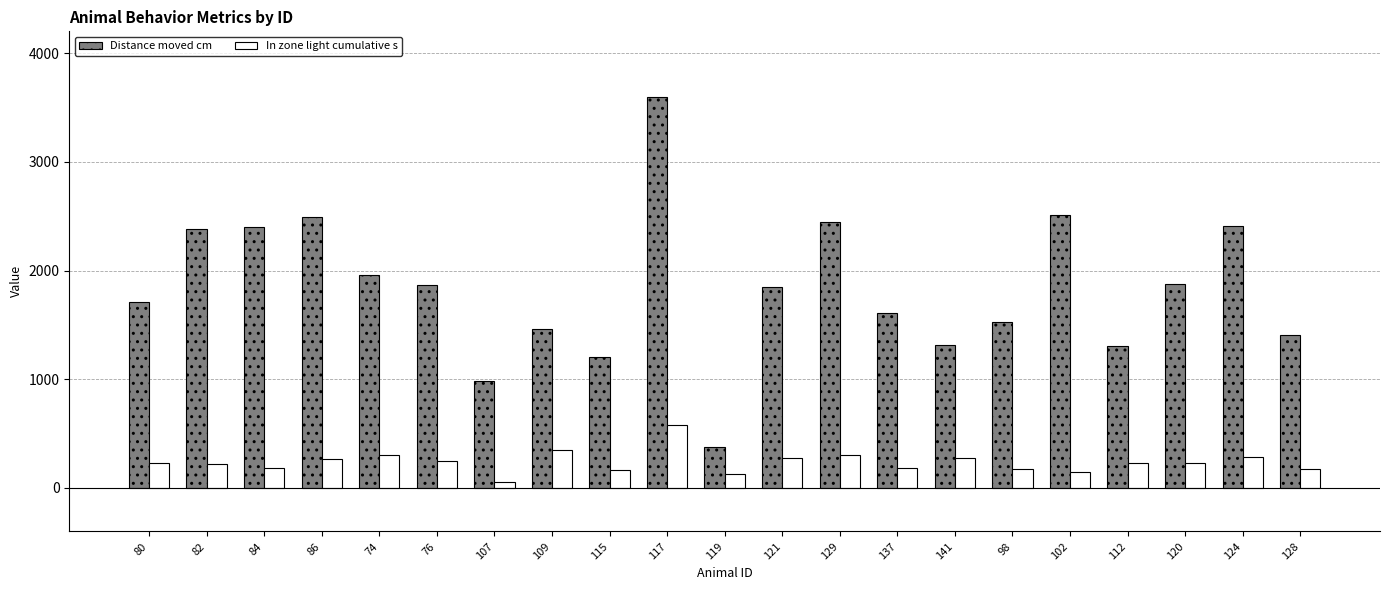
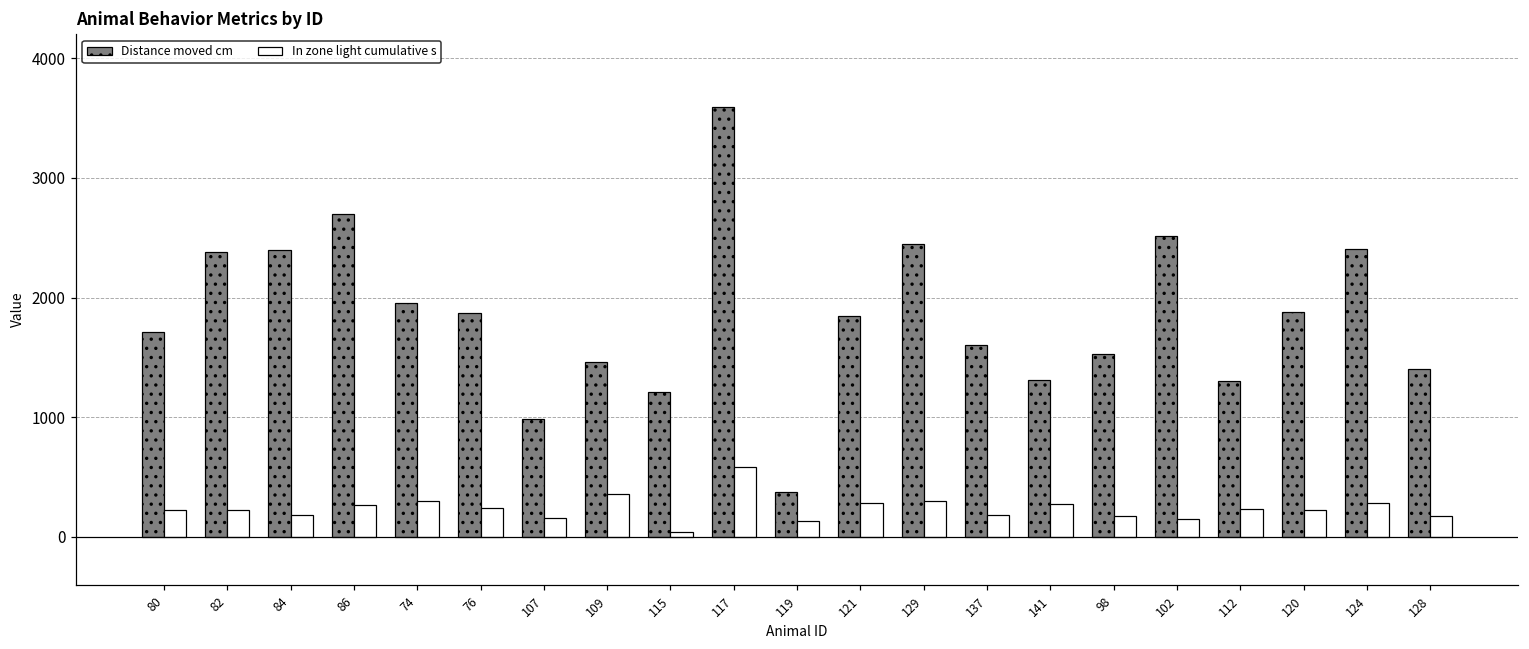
Distance moved cm, 86: 2490 -> 2700
In zone light cumulative s, 107: 50 -> 160
In zone light cumulative s, 115: 170 -> 40
